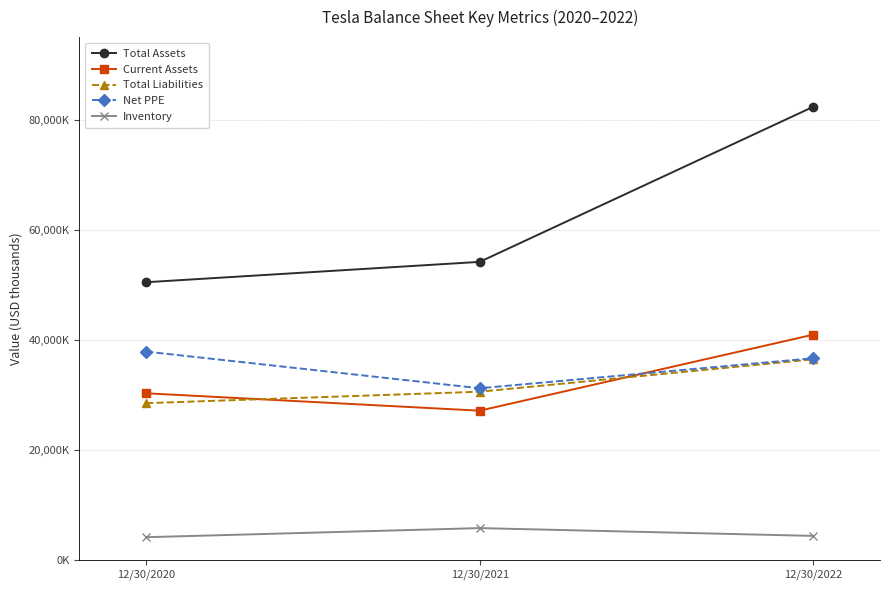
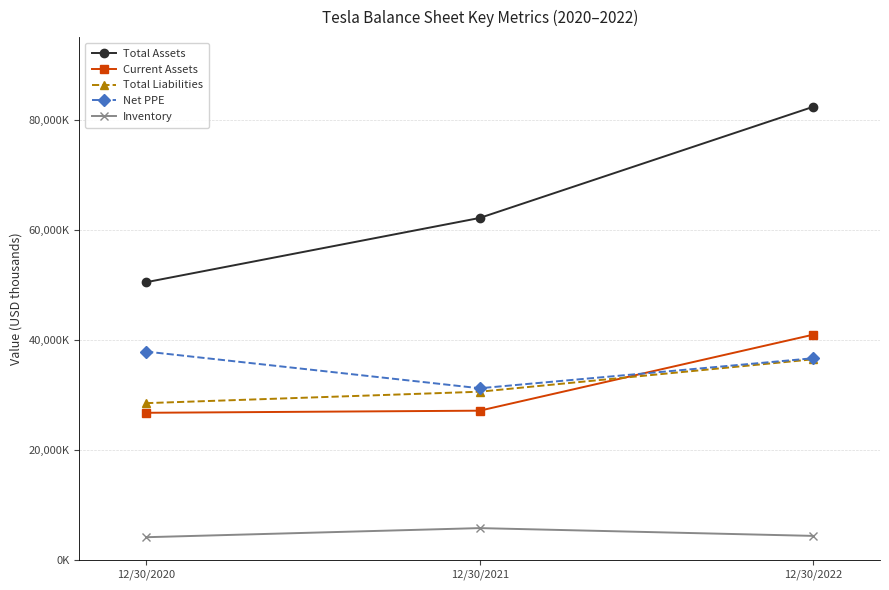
Current Assets, 12/30/2020: 30,000,000 -> 27,000,000
Total Assets, 12/30/2021: 54,000,000 -> 62,000,000
